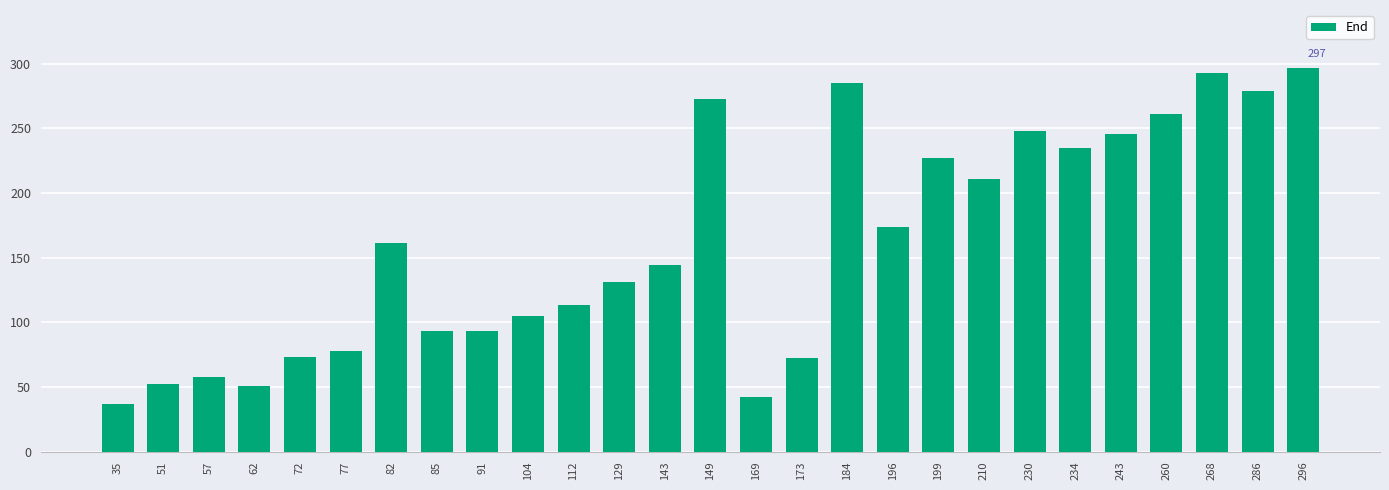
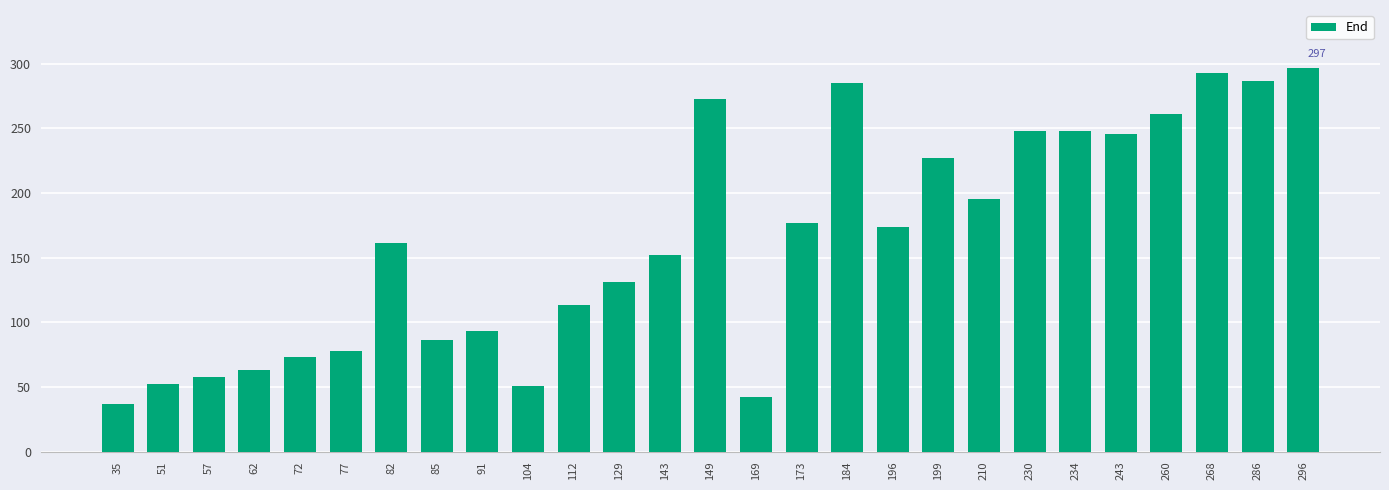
62: 51 -> 63
85: 93 -> 86
104: 105 -> 51
143: 144 -> 152
173: 72 -> 177
210: 211 -> 195
234: 235 -> 248
286: 279 -> 287
